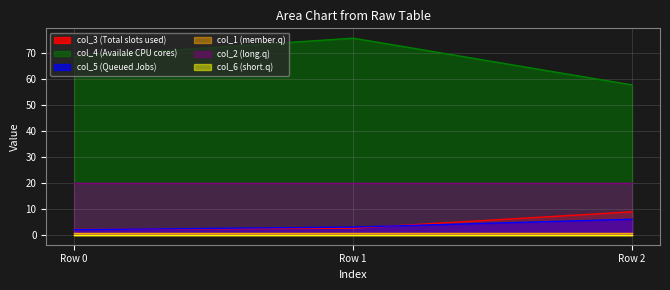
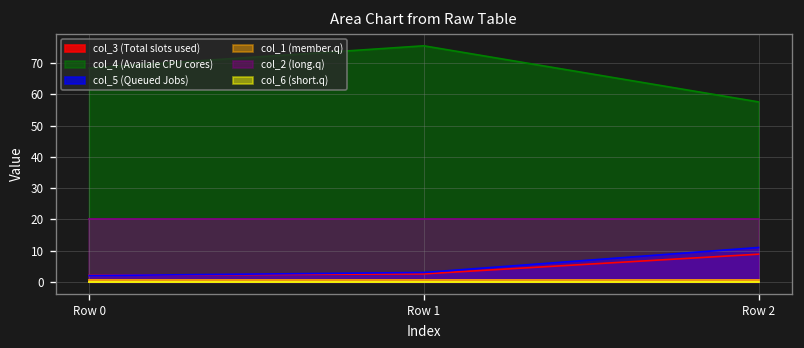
col_5 (Queued Jobs), Row 2: 6 -> 11
